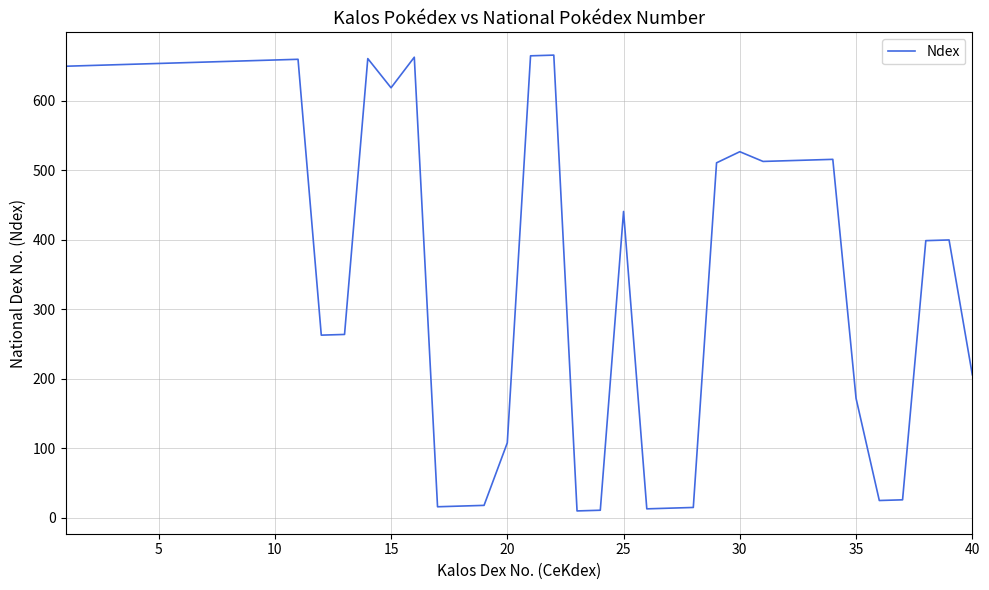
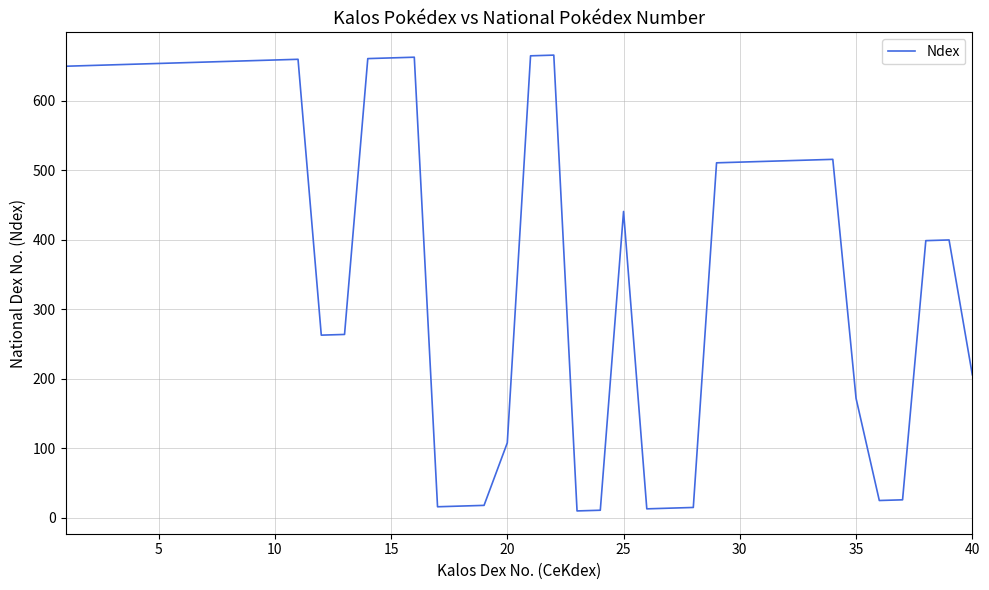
15: 620 -> 660
30: 530 -> 510
